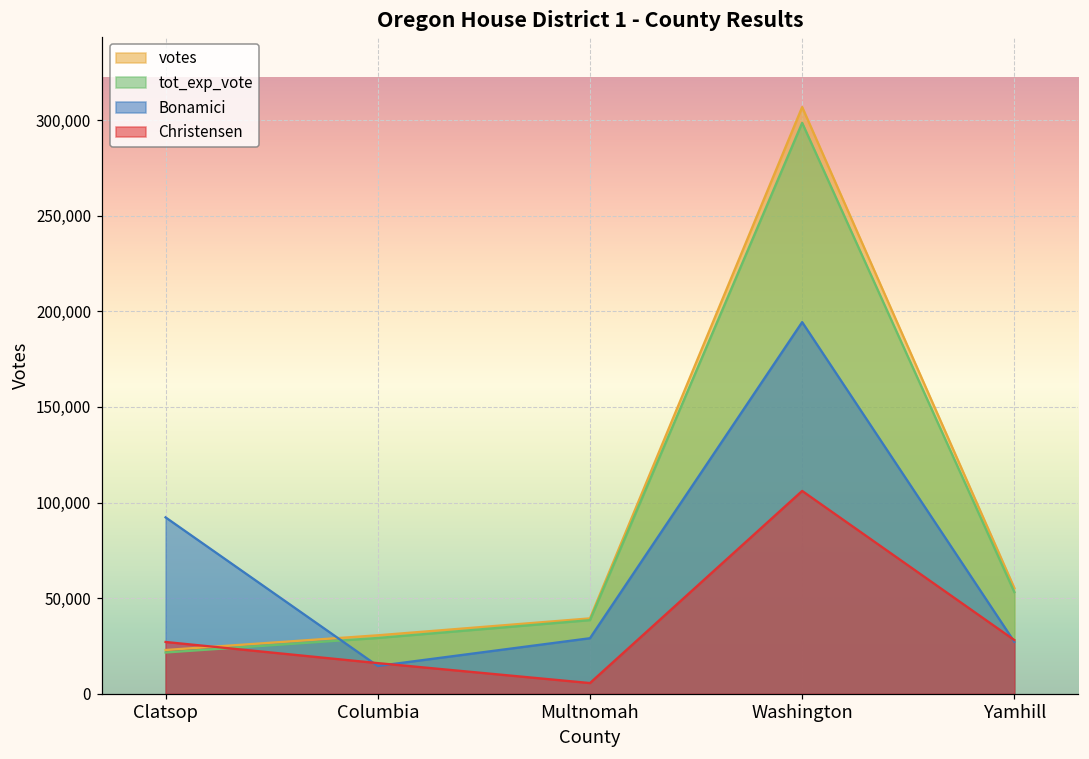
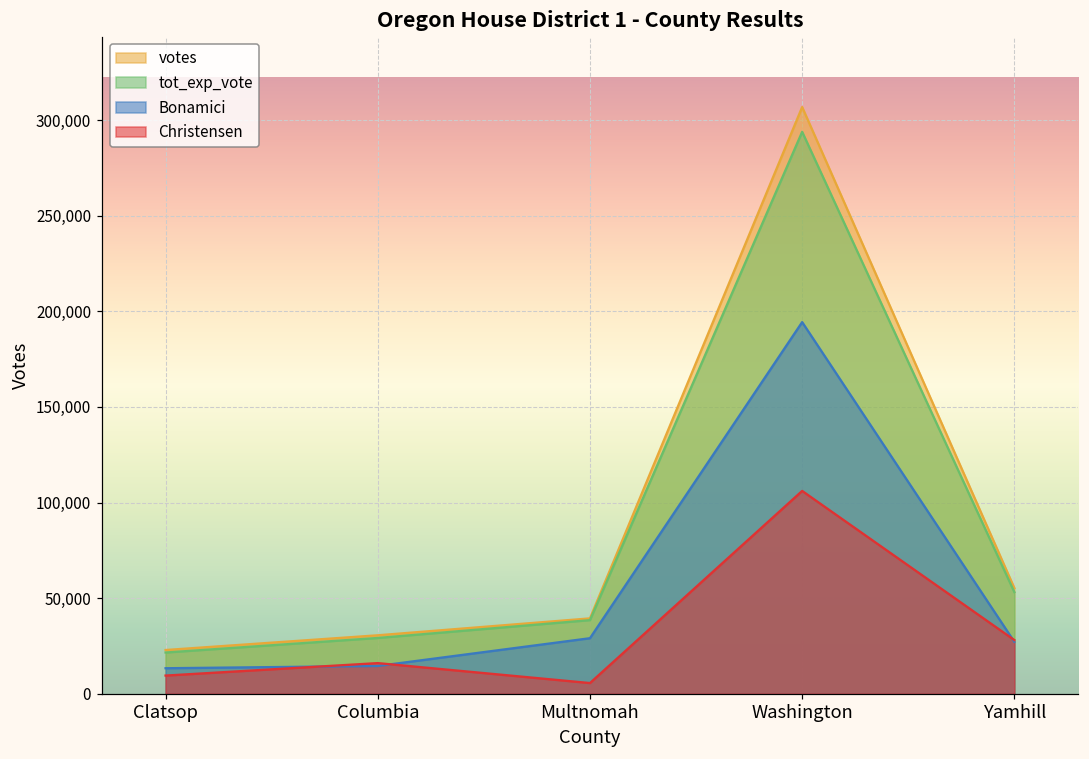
Bonamici, Clatsop: 92,000 -> 13,000
Christensen, Clatsop: 27,000 -> 10,000
tot_exp_vote, Washington: 299,000 -> 294,000
